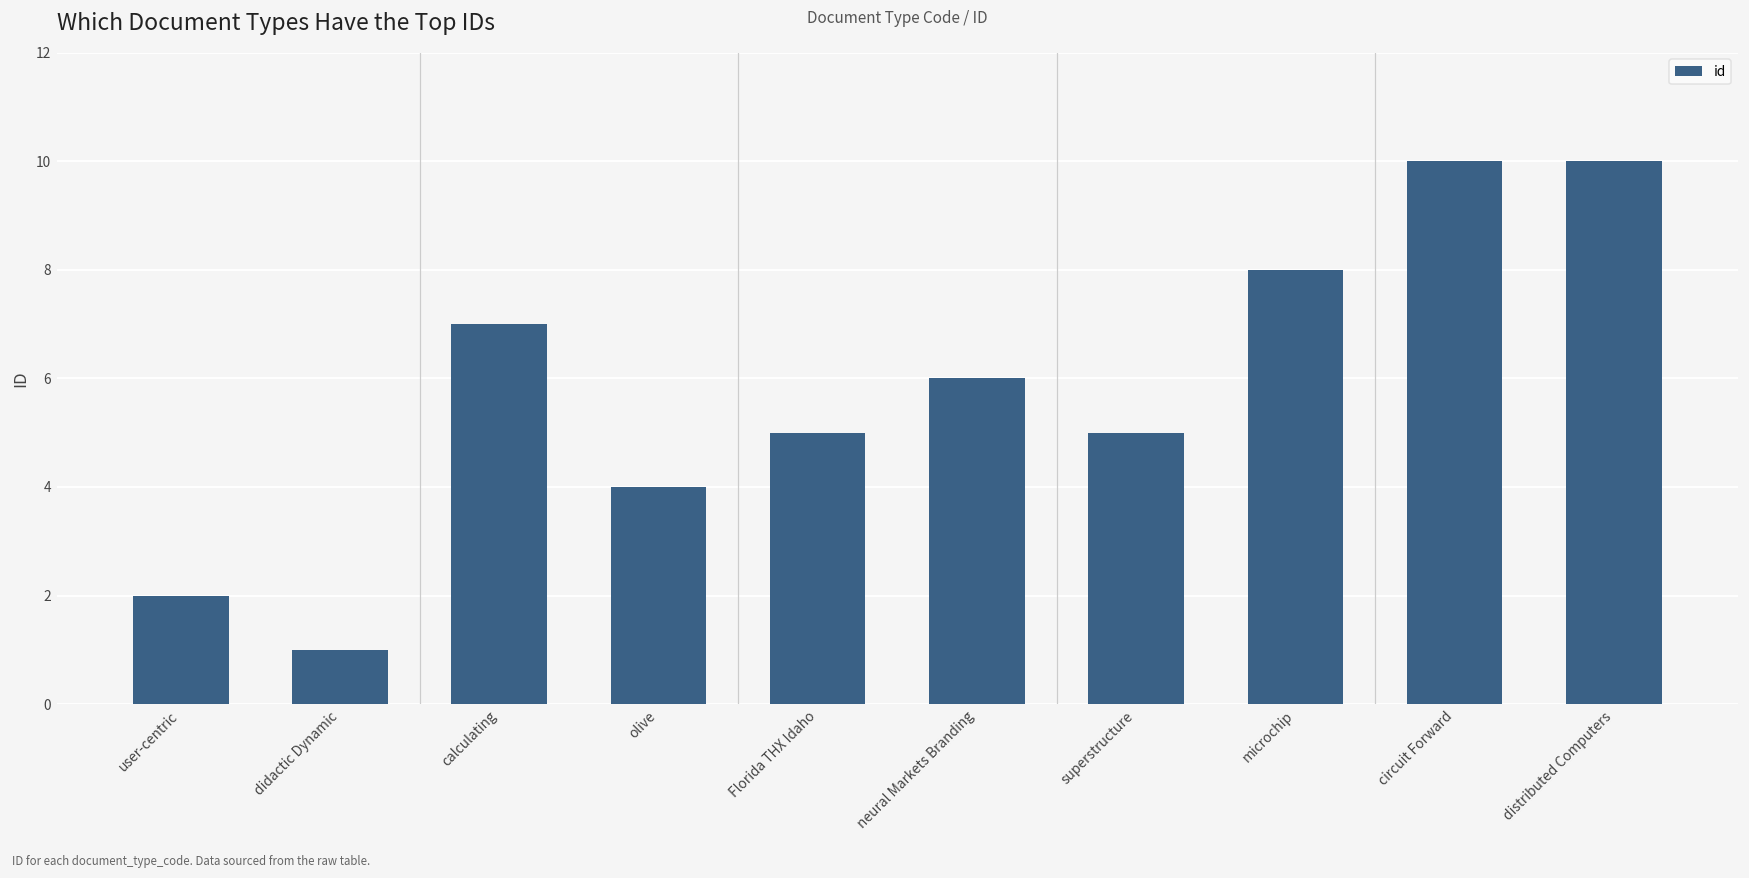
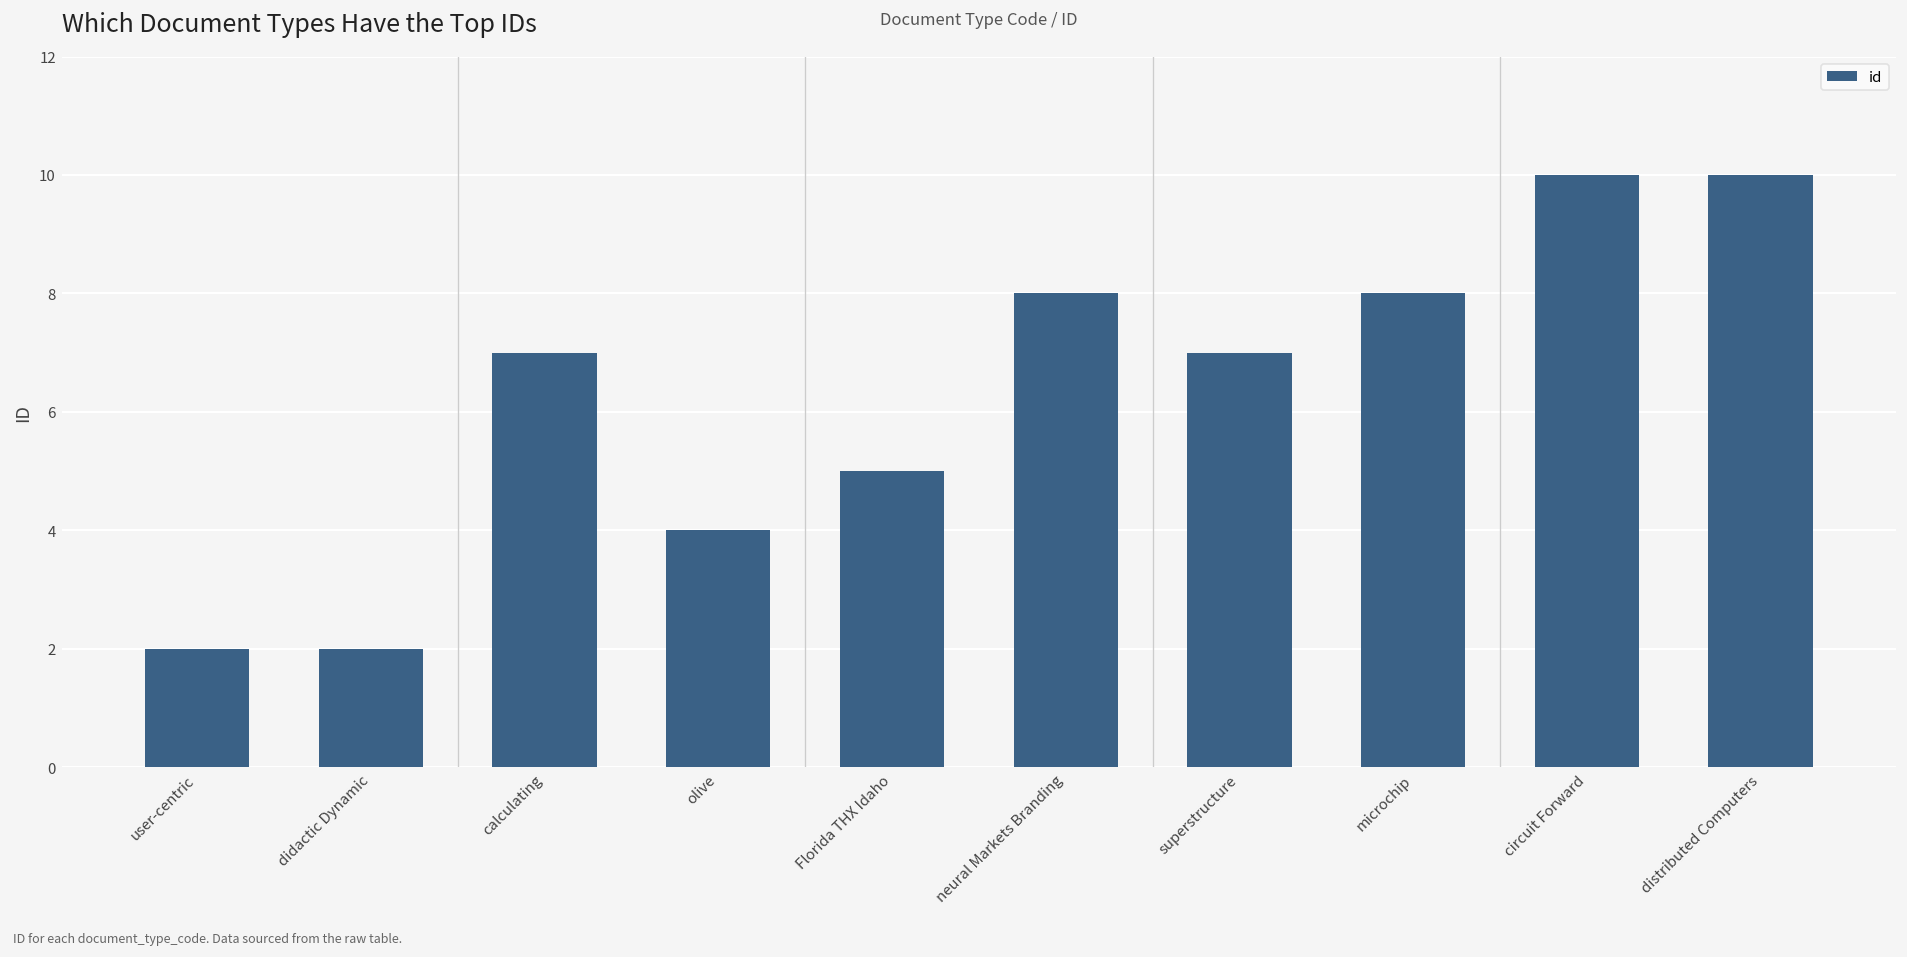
didactic Dynamic: 1 -> 2
neural Markets Branding: 6 -> 8
superstructure: 5 -> 7
